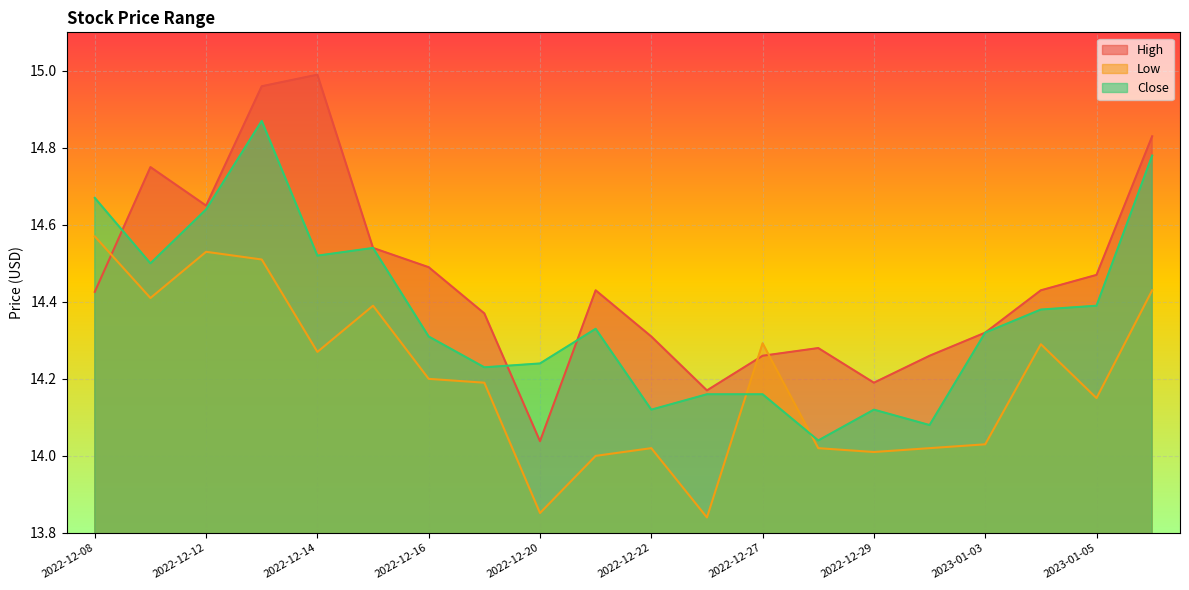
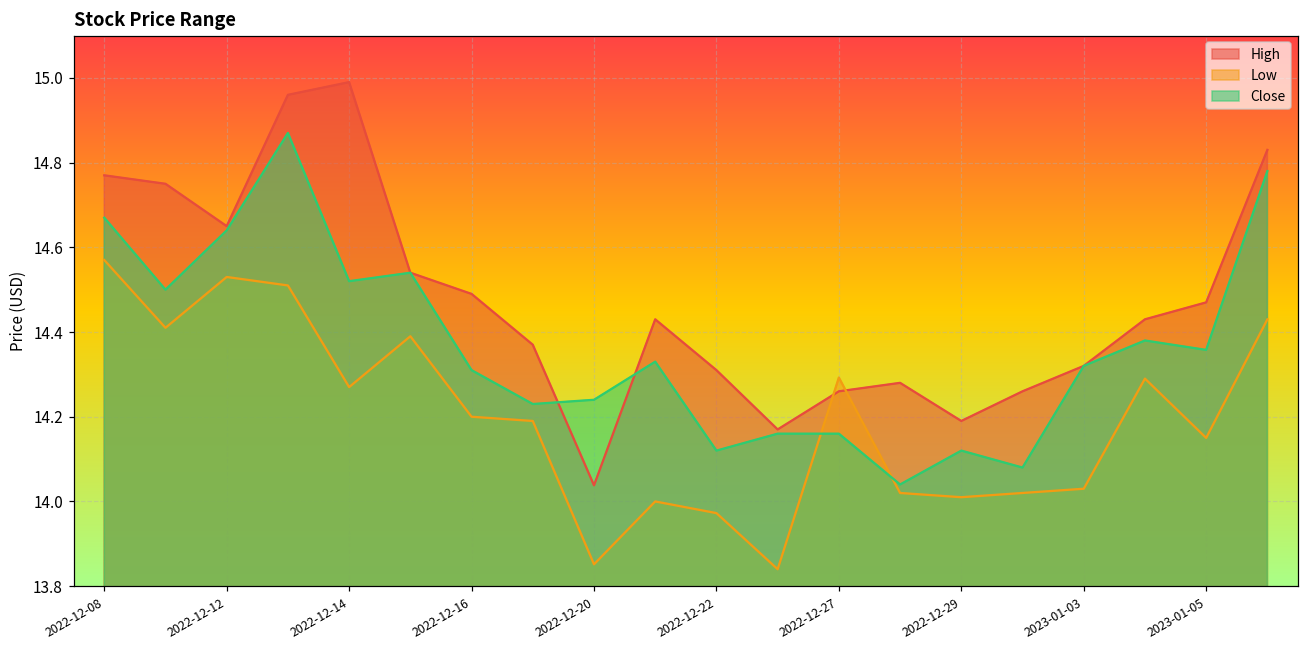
High, 2022-12-08: 14.43 -> 14.77
Low, 2022-12-22: 14.02 -> 13.97
Close, 2023-01-05: 14.39 -> 14.36
